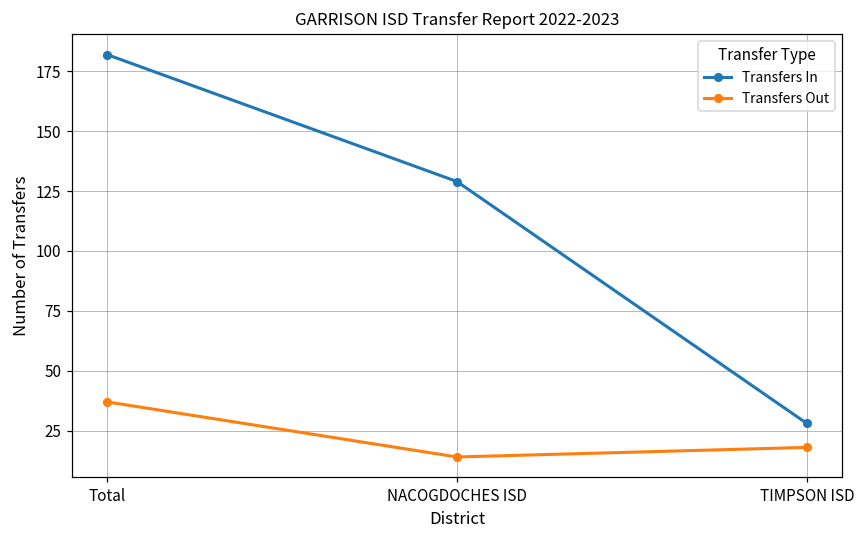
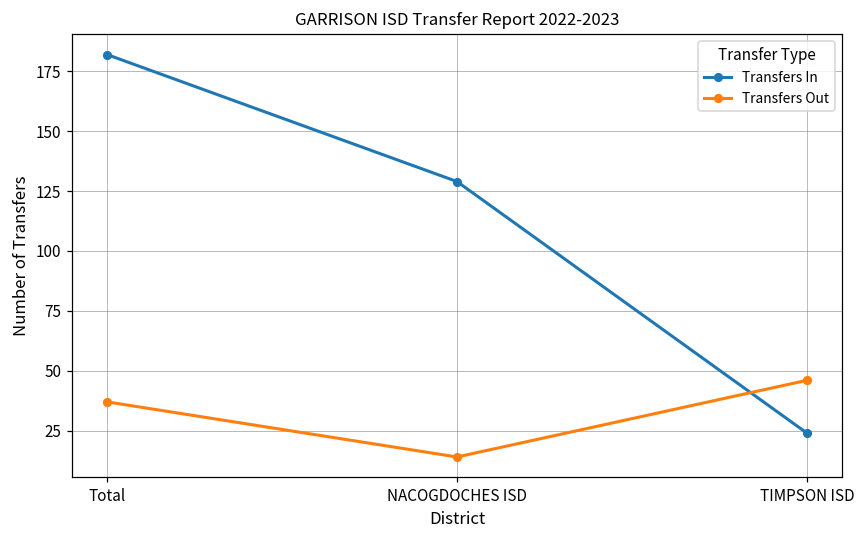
Transfers In, TIMPSON ISD: 28 -> 24
Transfers Out, TIMPSON ISD: 18 -> 46
